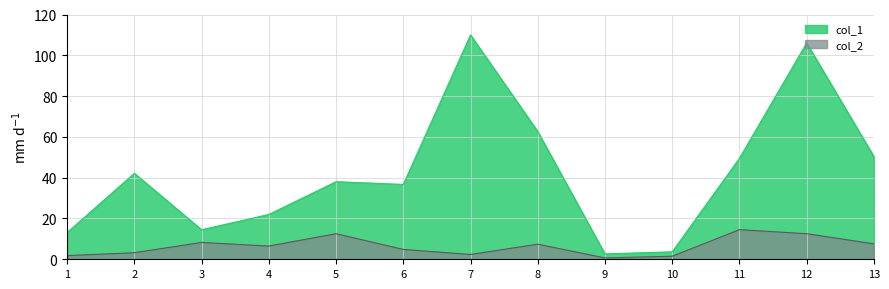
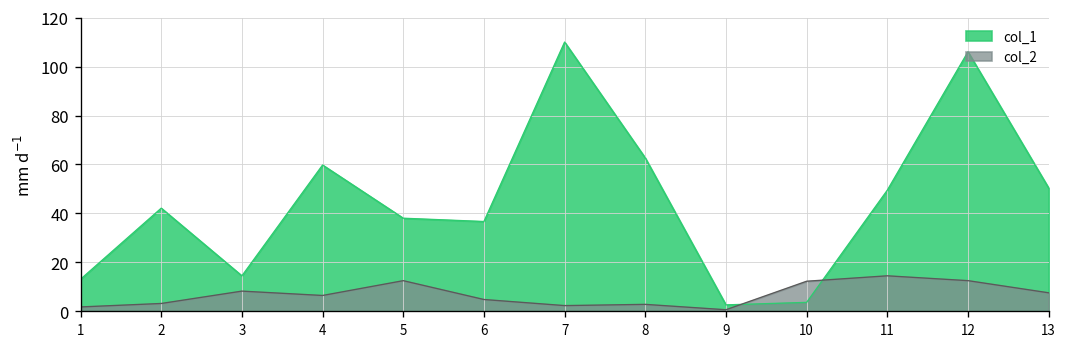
col_1, 4: 22 -> 60
col_2, 8: 7 -> 3
col_2, 10: 1 -> 12
